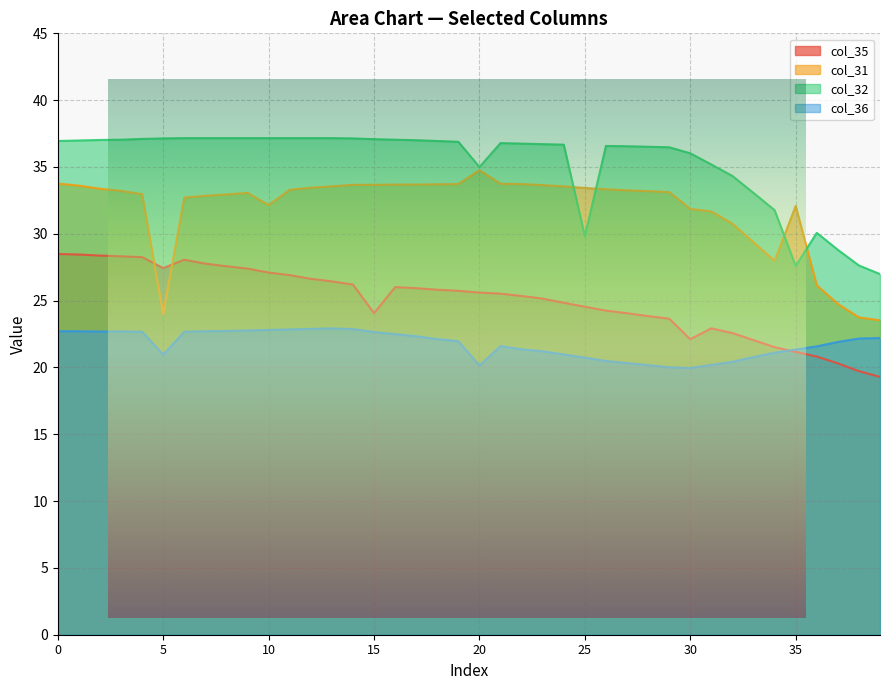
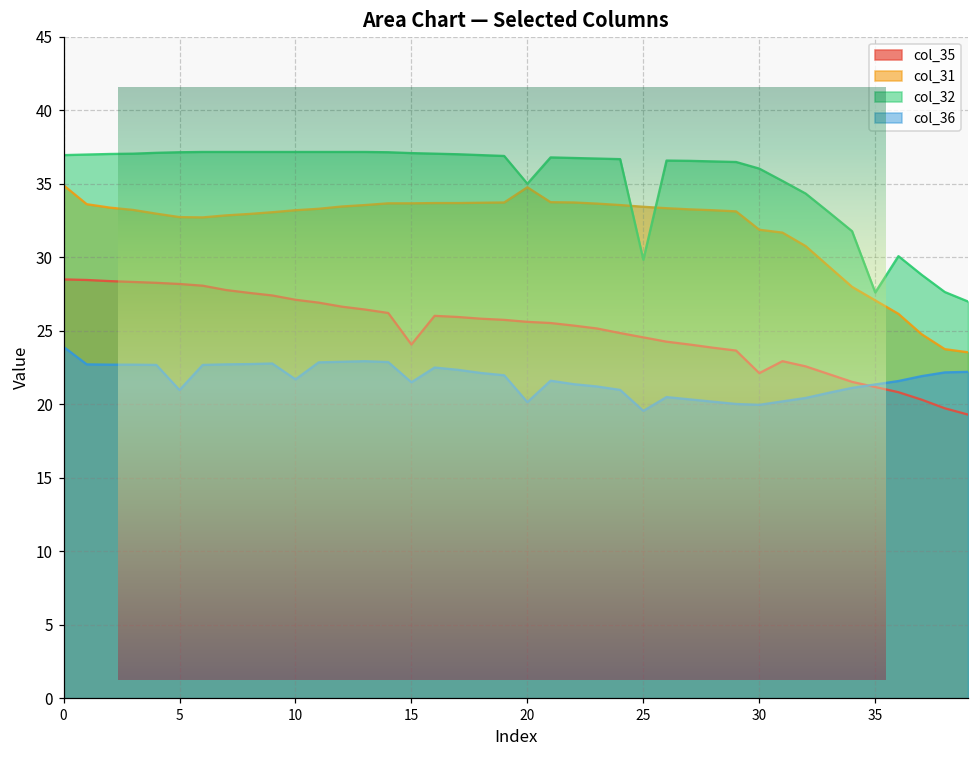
Area Chart — Selected Columns, col_31, 0: 33.8 -> 34.9
Area Chart — Selected Columns, col_36, 0: 22.7 -> 23.9
Area Chart — Selected Columns, col_35, 5: 27.4 -> 28.2
Area Chart — Selected Columns, col_31, 5: 24.0 -> 32.7
Area Chart — Selected Columns, col_31, 10: 32.1 -> 33.2
Area Chart — Selected Columns, col_36, 10: 22.8 -> 21.7
Area Chart — Selected Columns, col_36, 15: 22.7 -> 21.5
Area Chart — Selected Columns, col_36, 25: 20.7 -> 19.5
Area Chart — Selected Columns, col_31, 35: 32.1 -> 27.1
